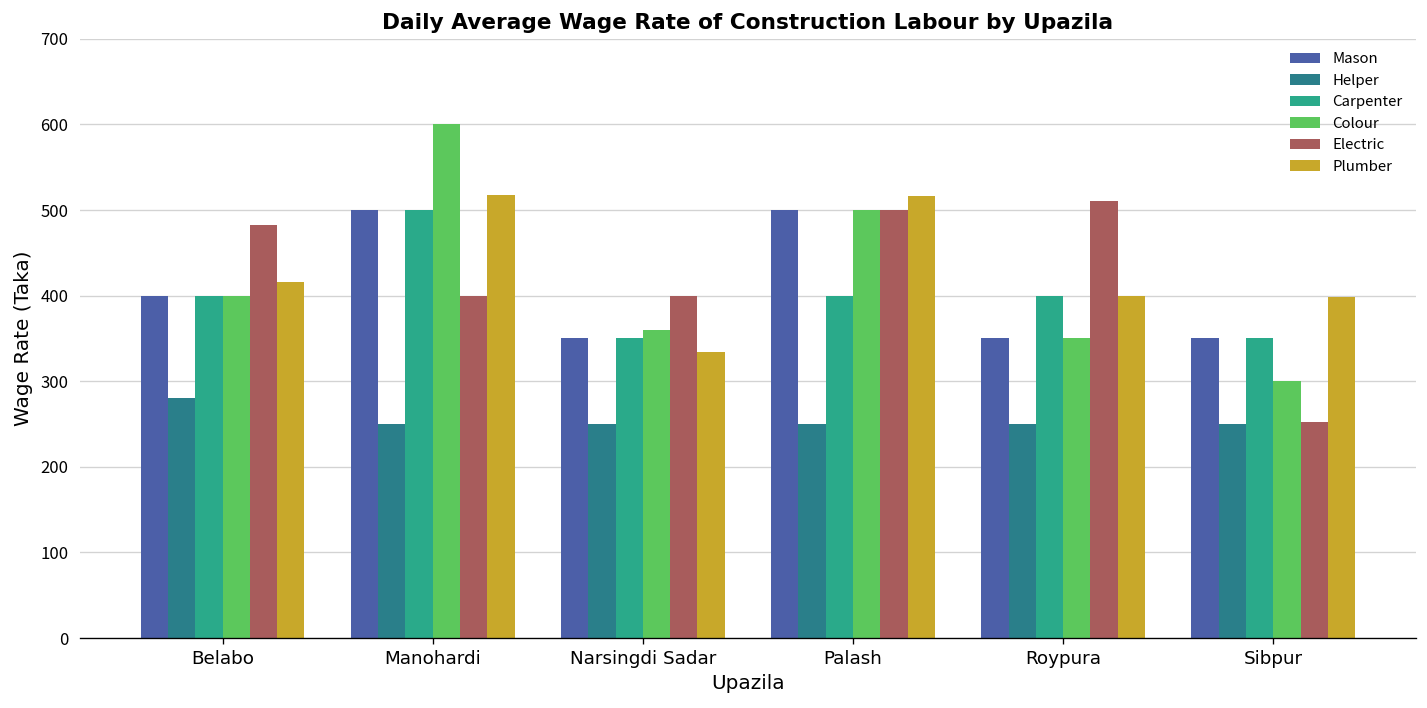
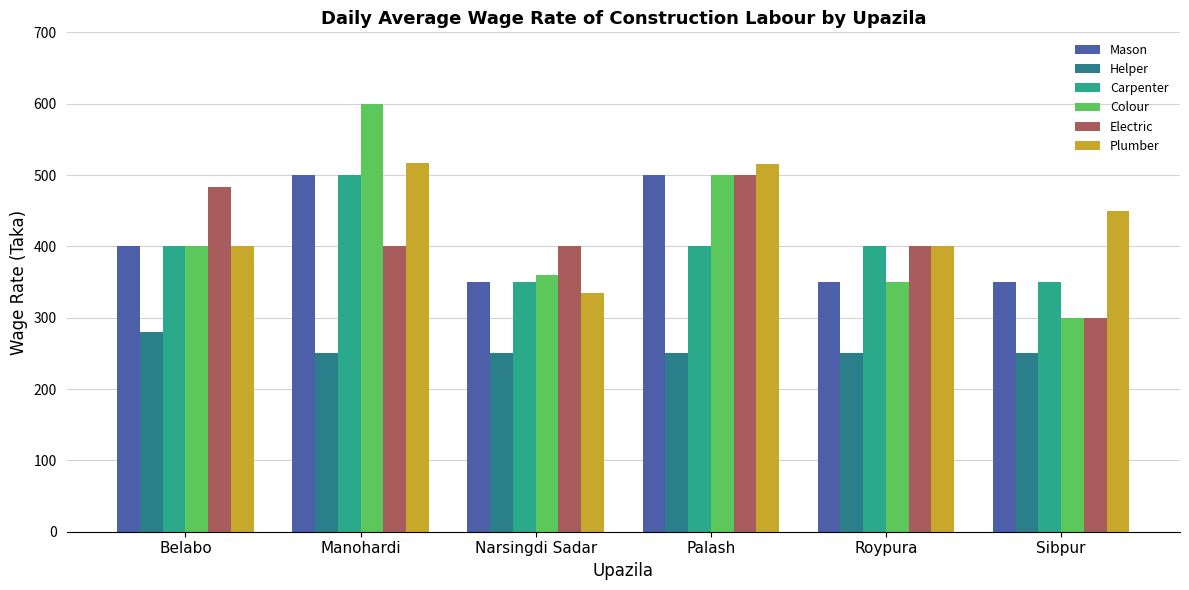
Plumber, Belabo: 420 -> 400
Electric, Roypura: 510 -> 400
Electric, Sibpur: 250 -> 300
Plumber, Sibpur: 400 -> 450
